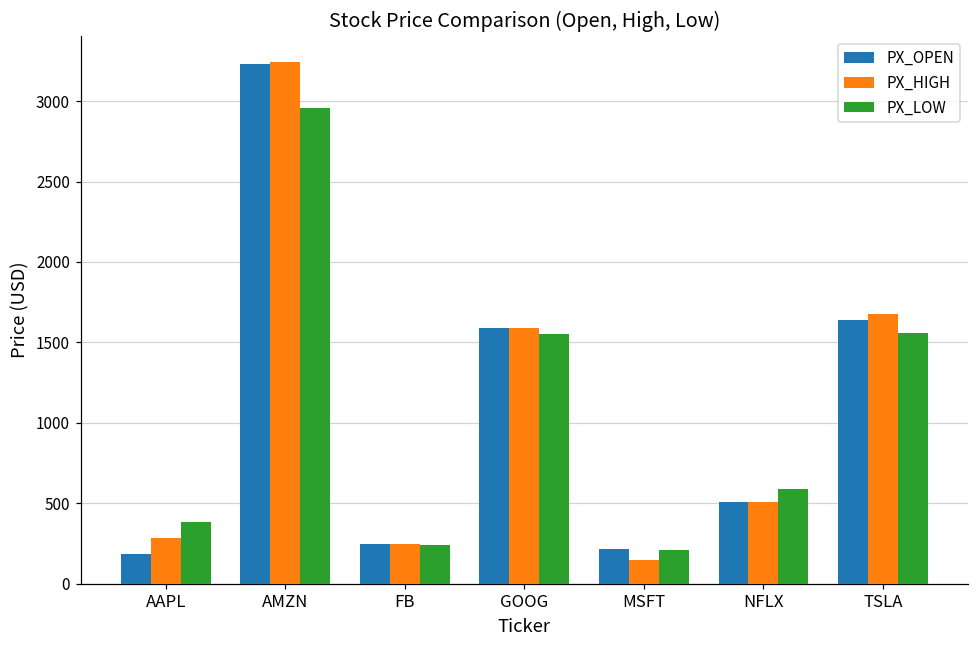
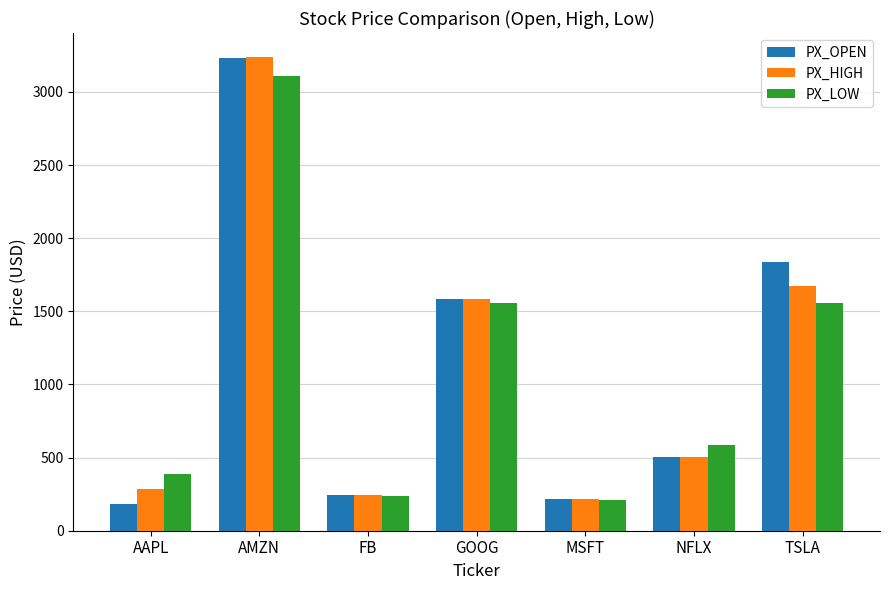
PX_LOW, AMZN: 2960 -> 3110
PX_HIGH, MSFT: 150 -> 210
PX_OPEN, TSLA: 1640 -> 1840
